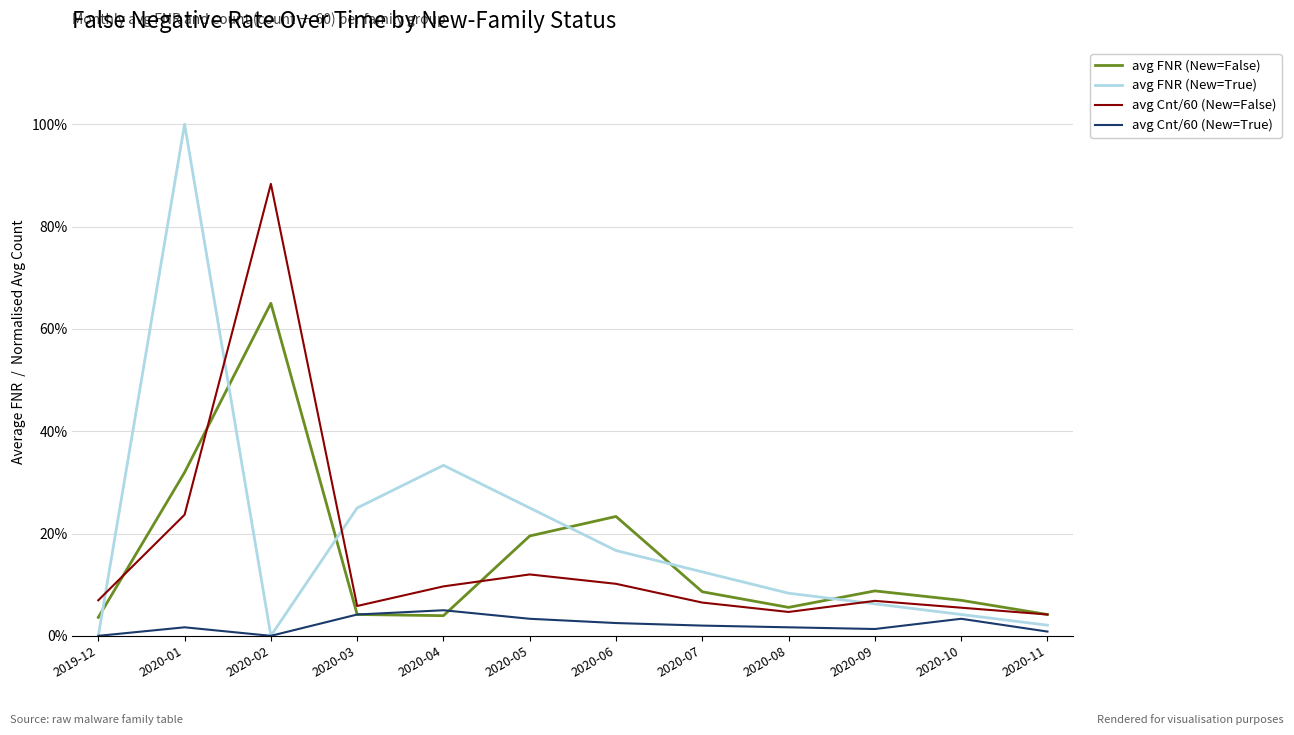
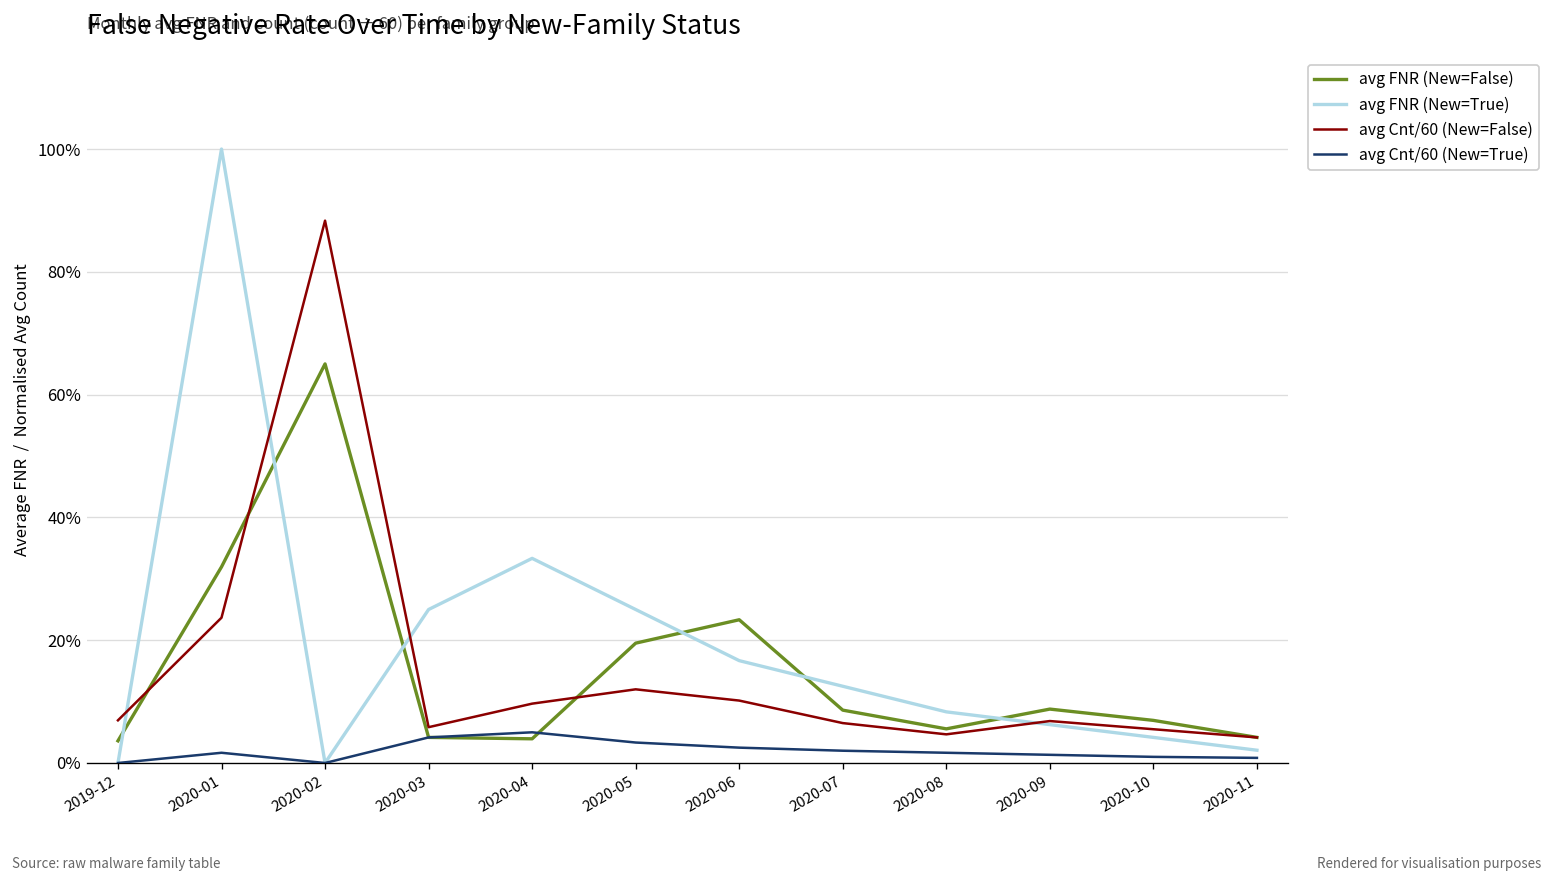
avg Cnt/60 (New=True), 2020-10: 3% -> 1%
